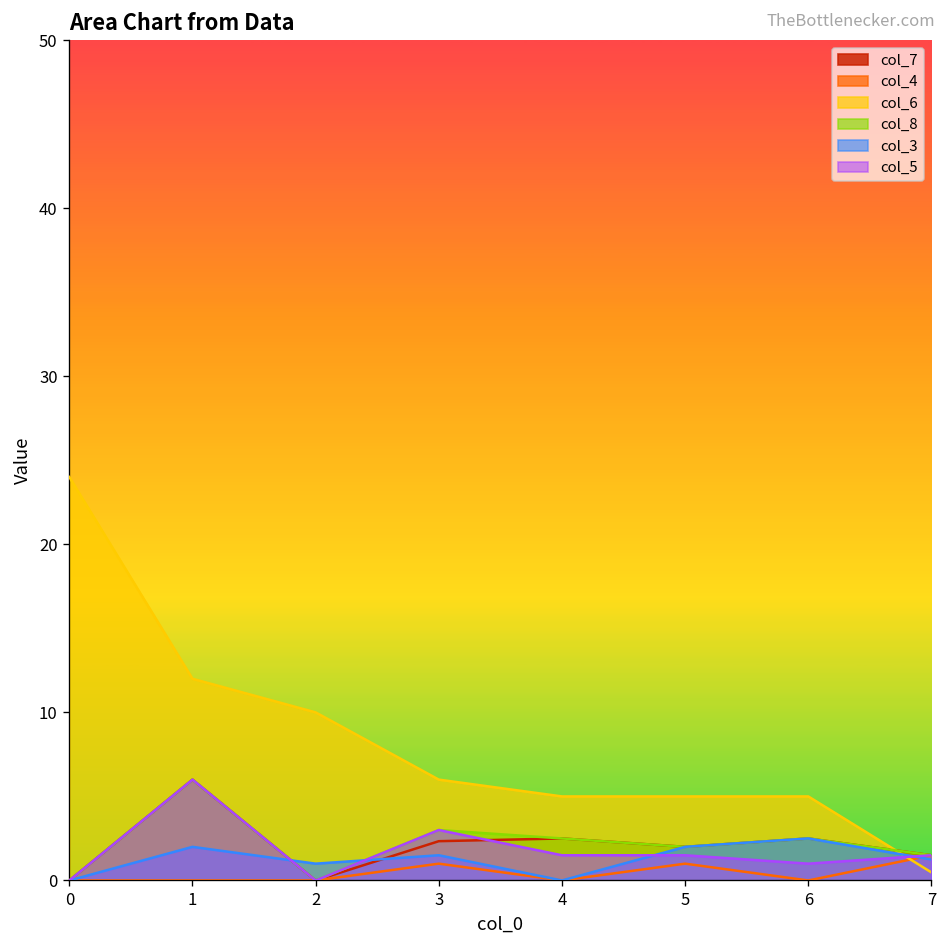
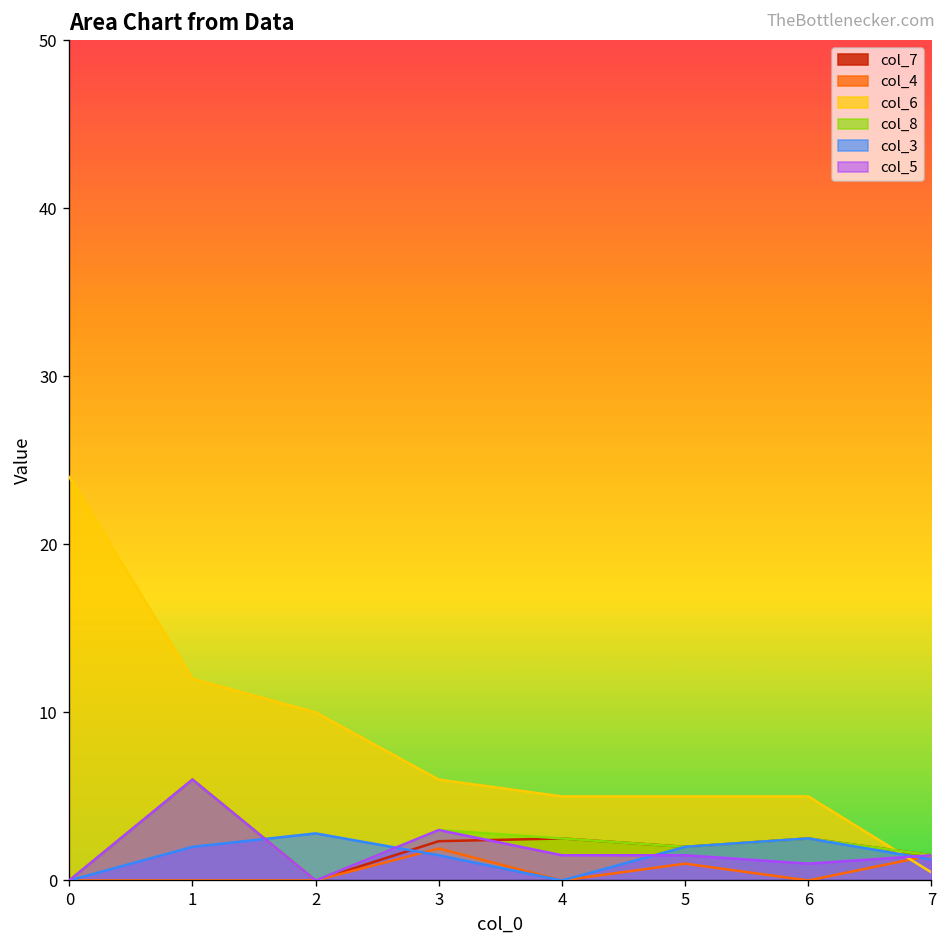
col_3, 2: 1.0 -> 2.8
col_4, 3: 1.0 -> 1.9
